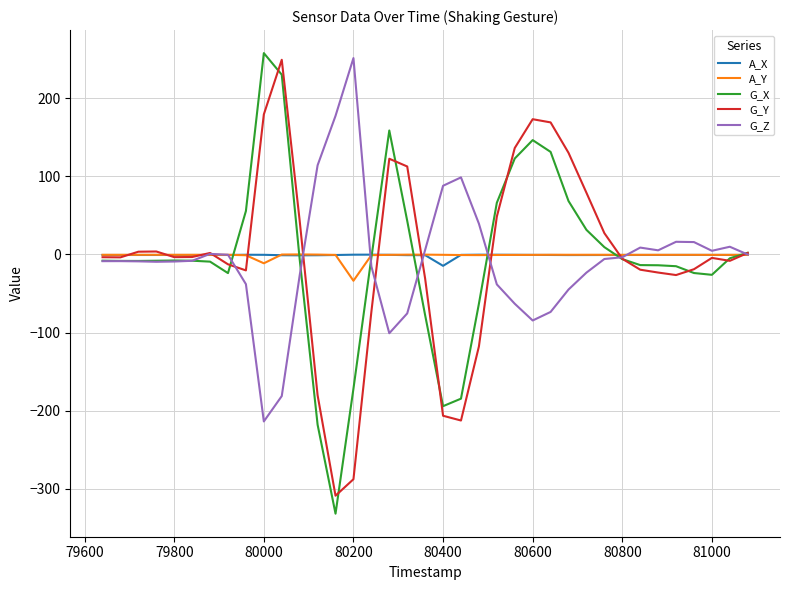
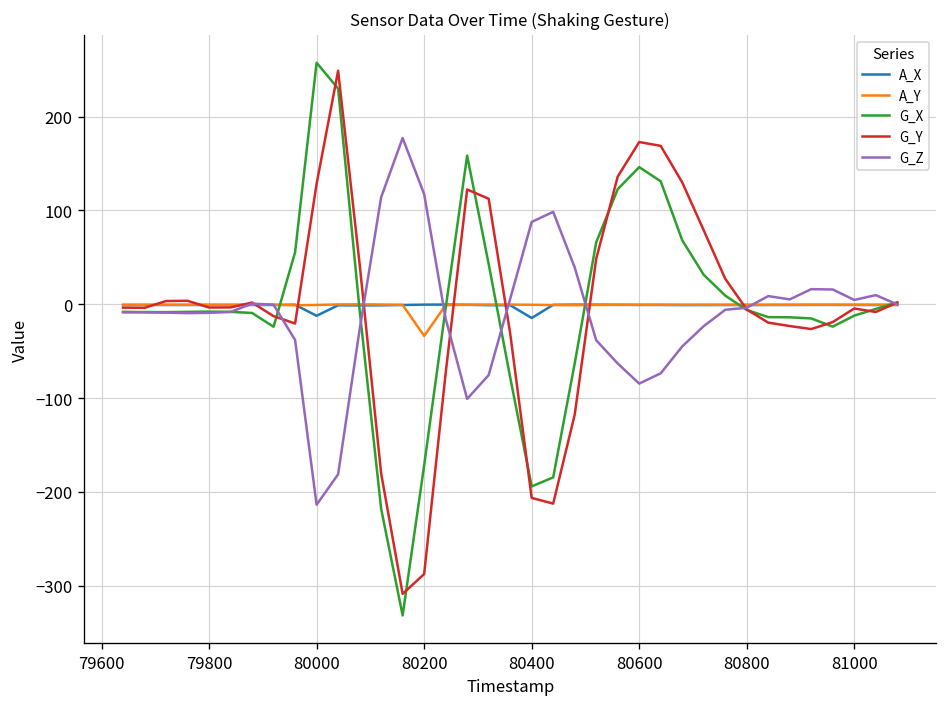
A_X, 80000: 0 -> -10
A_Y, 80000: -10 -> 0
G_Y, 80000: 180 -> 130
G_Z, 80200: 250 -> 120
G_X, 81000: -30 -> -10
